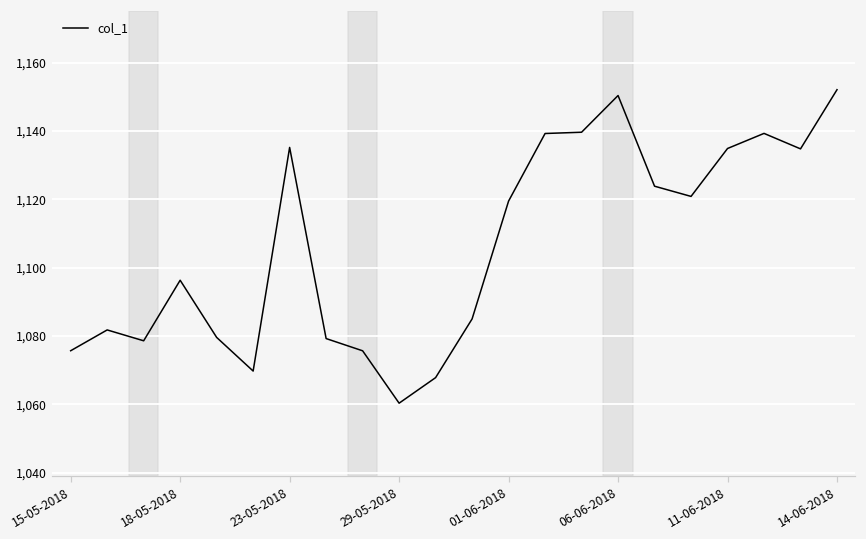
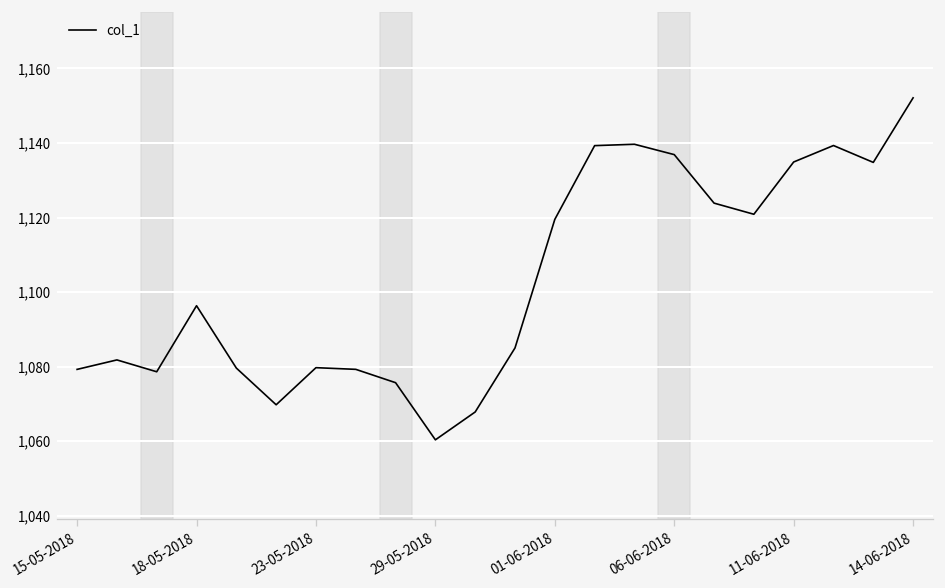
15-05-2018: 1,076 -> 1,079
23-05-2018: 1,135 -> 1,080
06-06-2018: 1,150 -> 1,137
